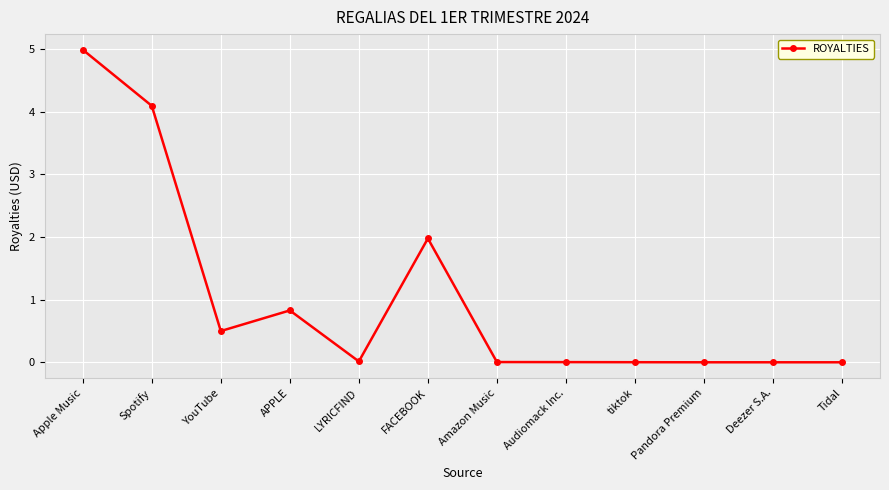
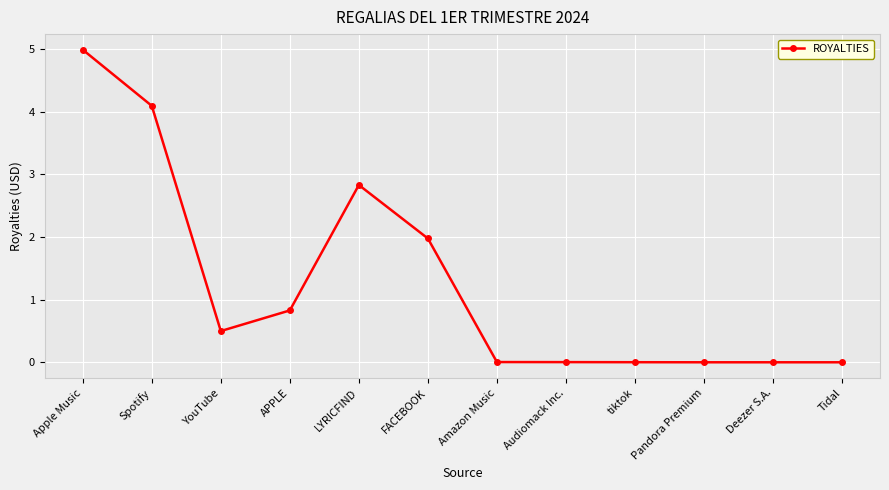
LYRICFIND: 0.0 -> 2.8
